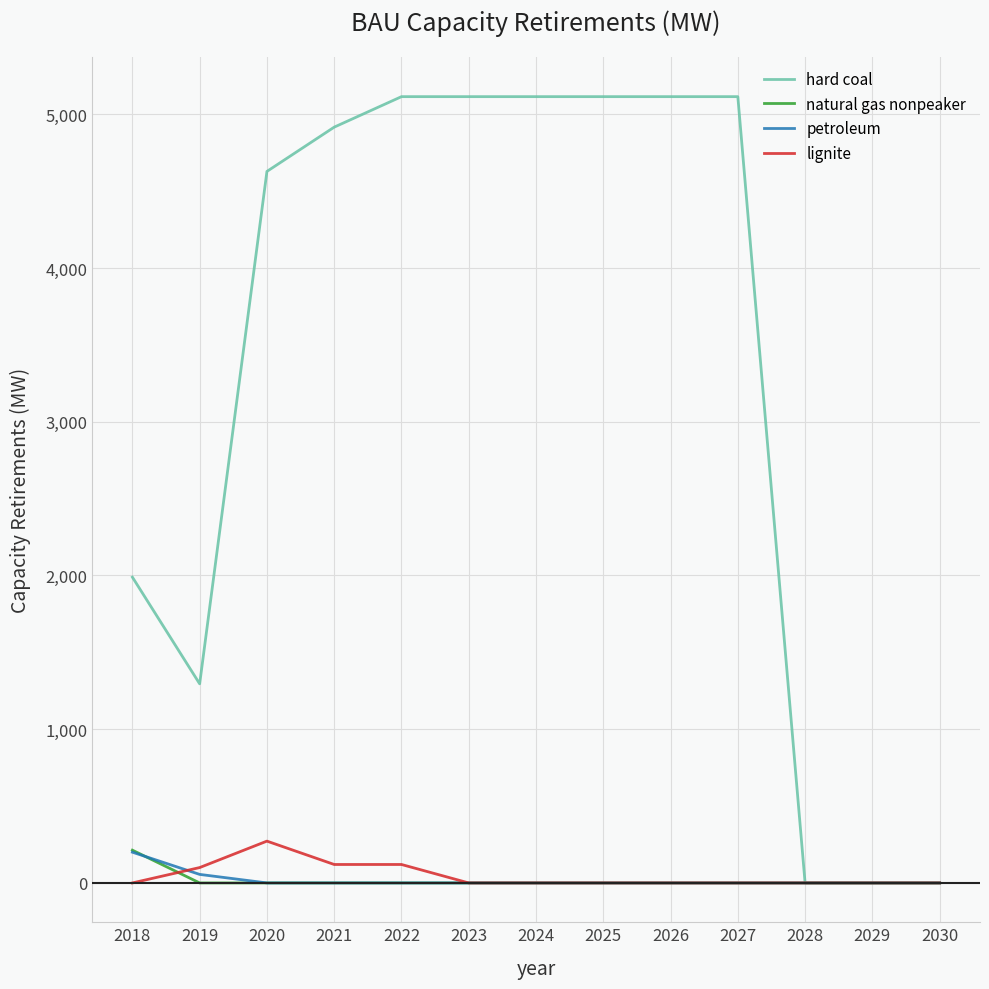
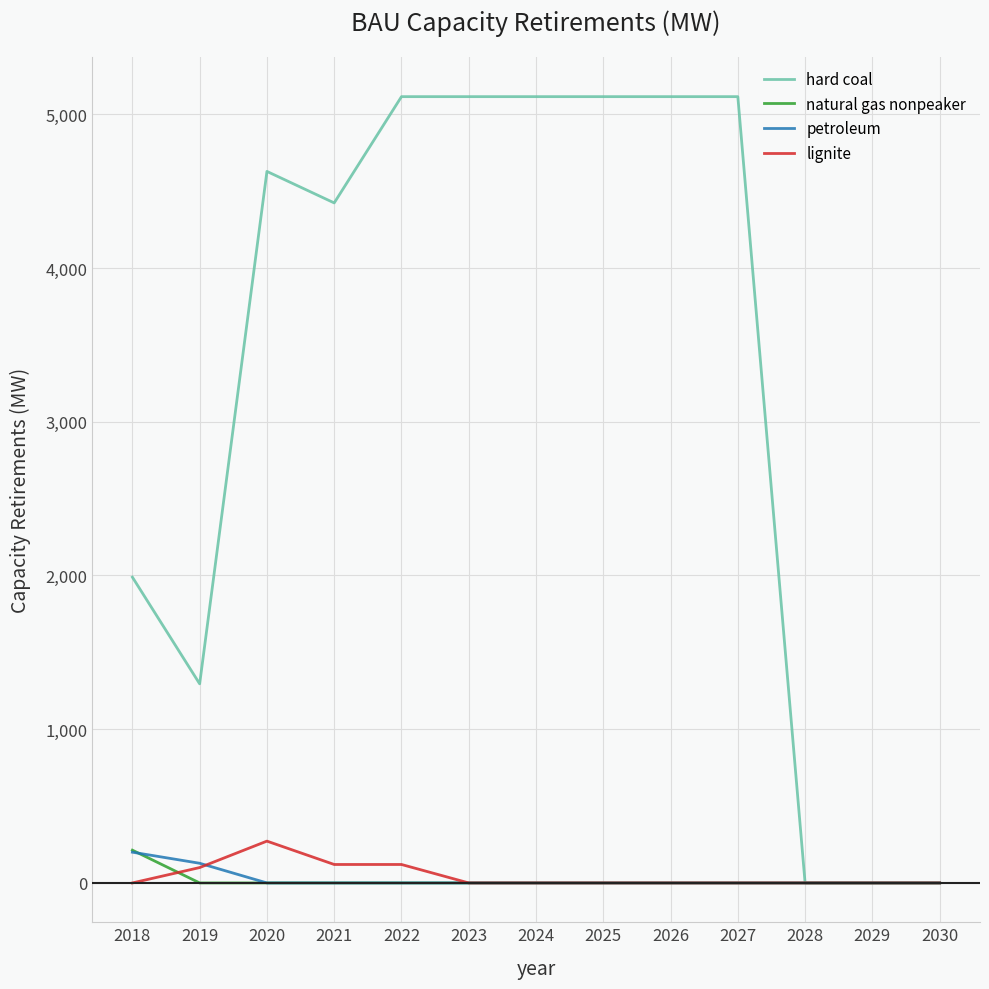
petroleum, 2019: 60 -> 130
hard coal, 2021: 4,920 -> 4,420
